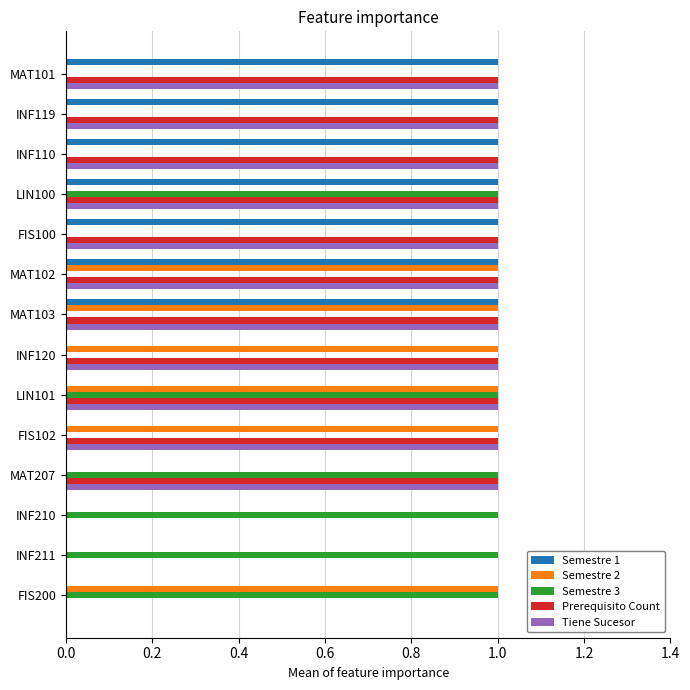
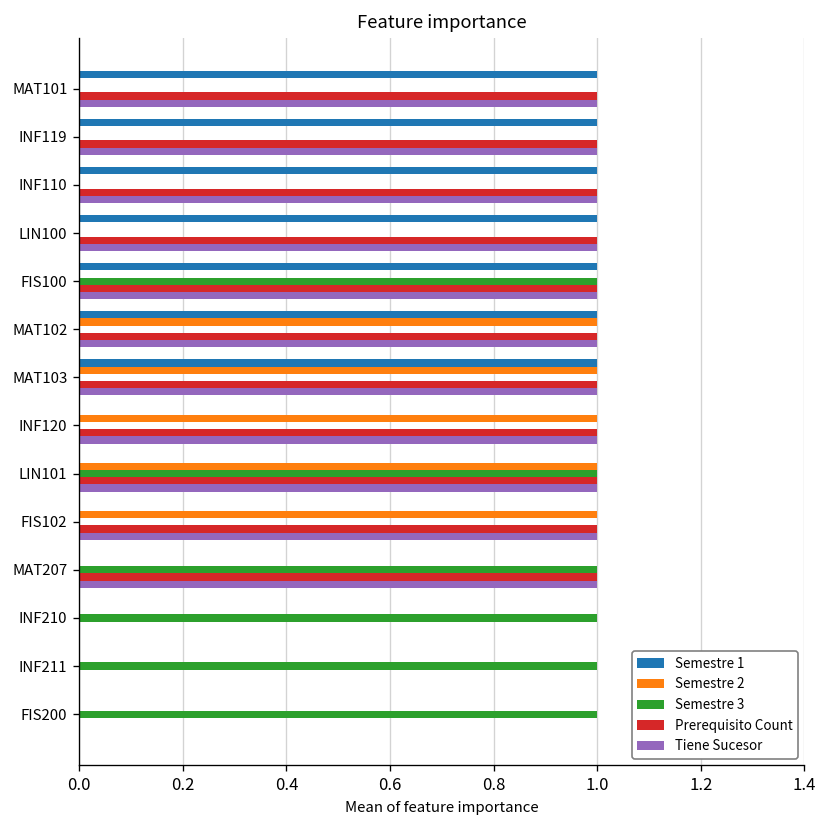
Semestre 3, LIN100: 1 -> 0
Semestre 3, FIS100: 0 -> 1
Semestre 2, FIS200: 1 -> 0
